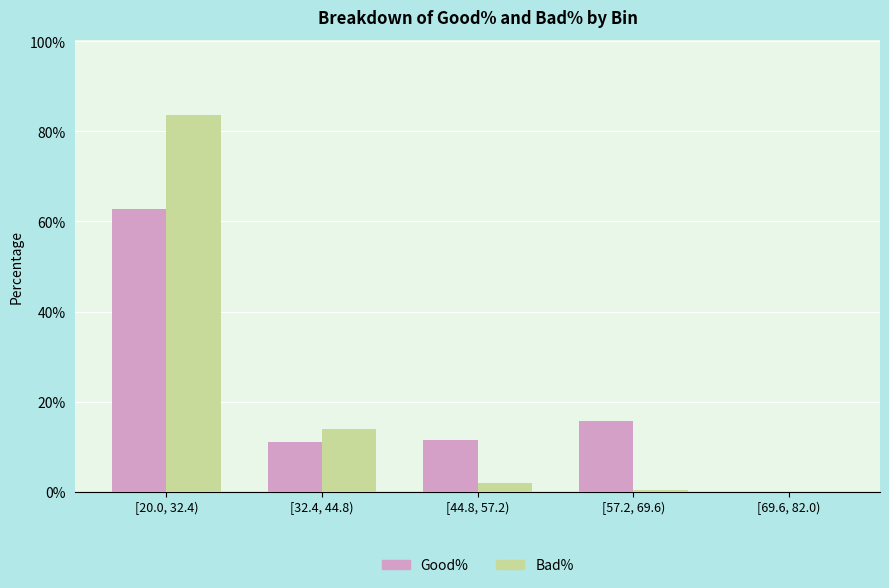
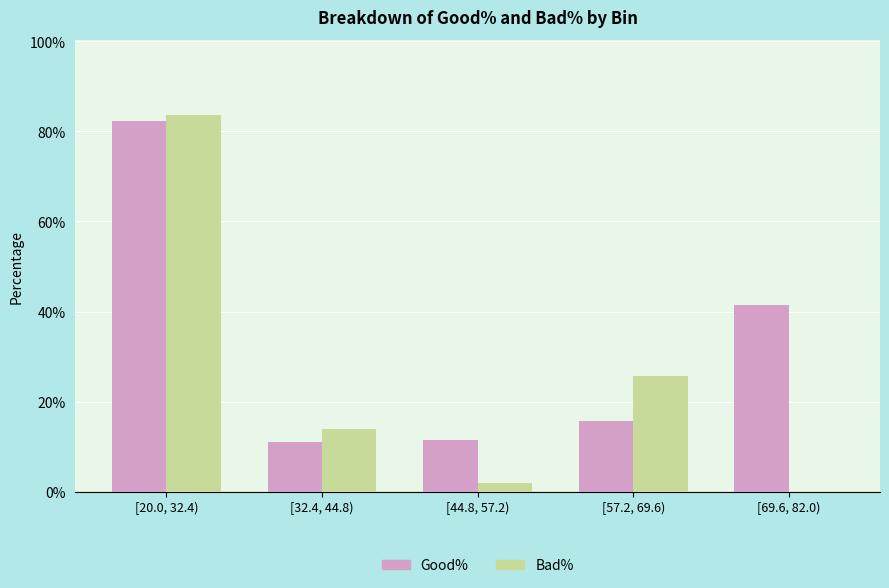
Good%, [20.0, 32.4): 63% -> 82%
Bad%, [57.2, 69.6): 0% -> 26%
Good%, [69.6, 82.0): 0% -> 41%
